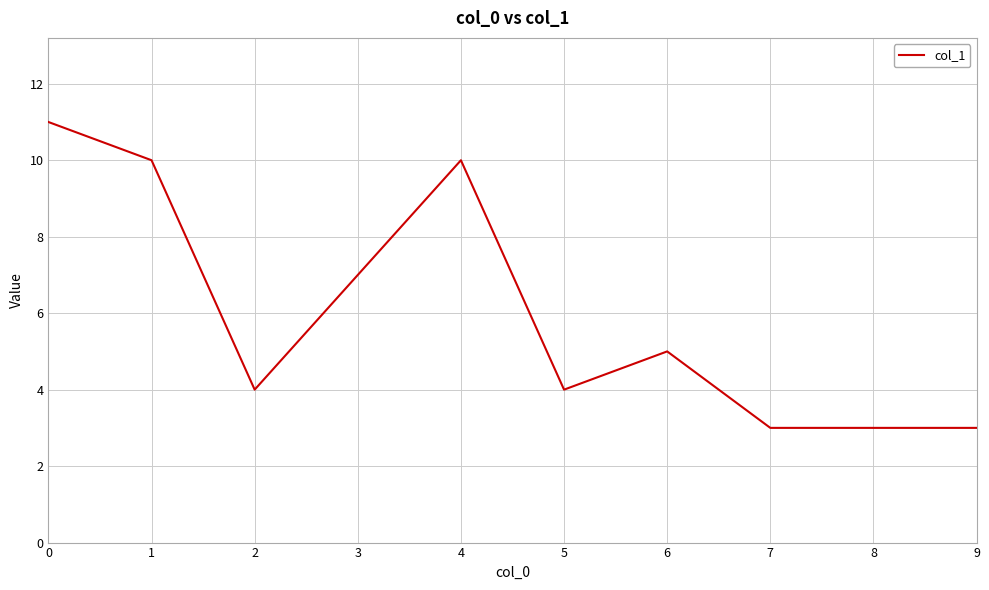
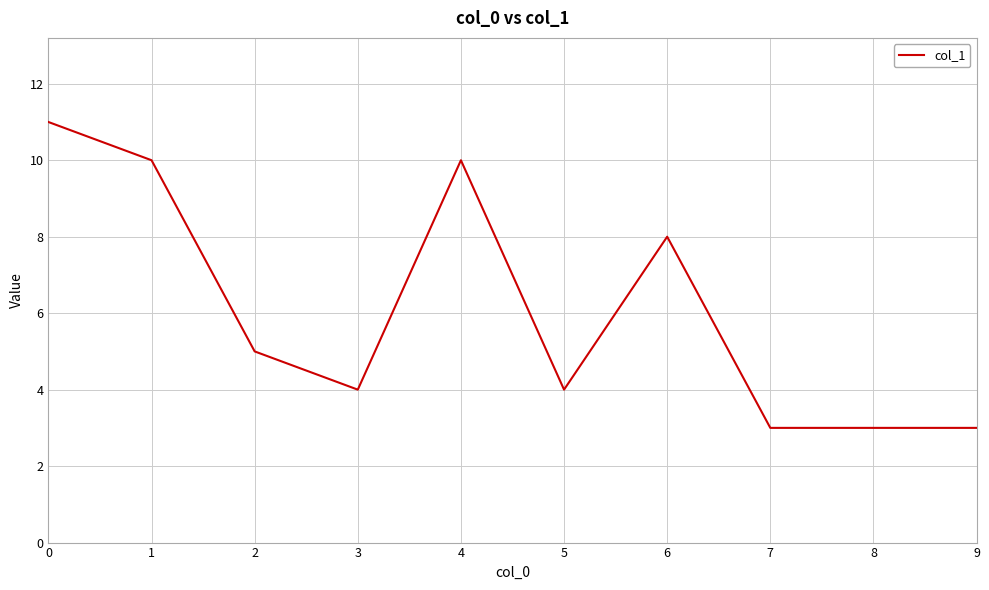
2: 4 -> 5
3: 7 -> 4
6: 5 -> 8
